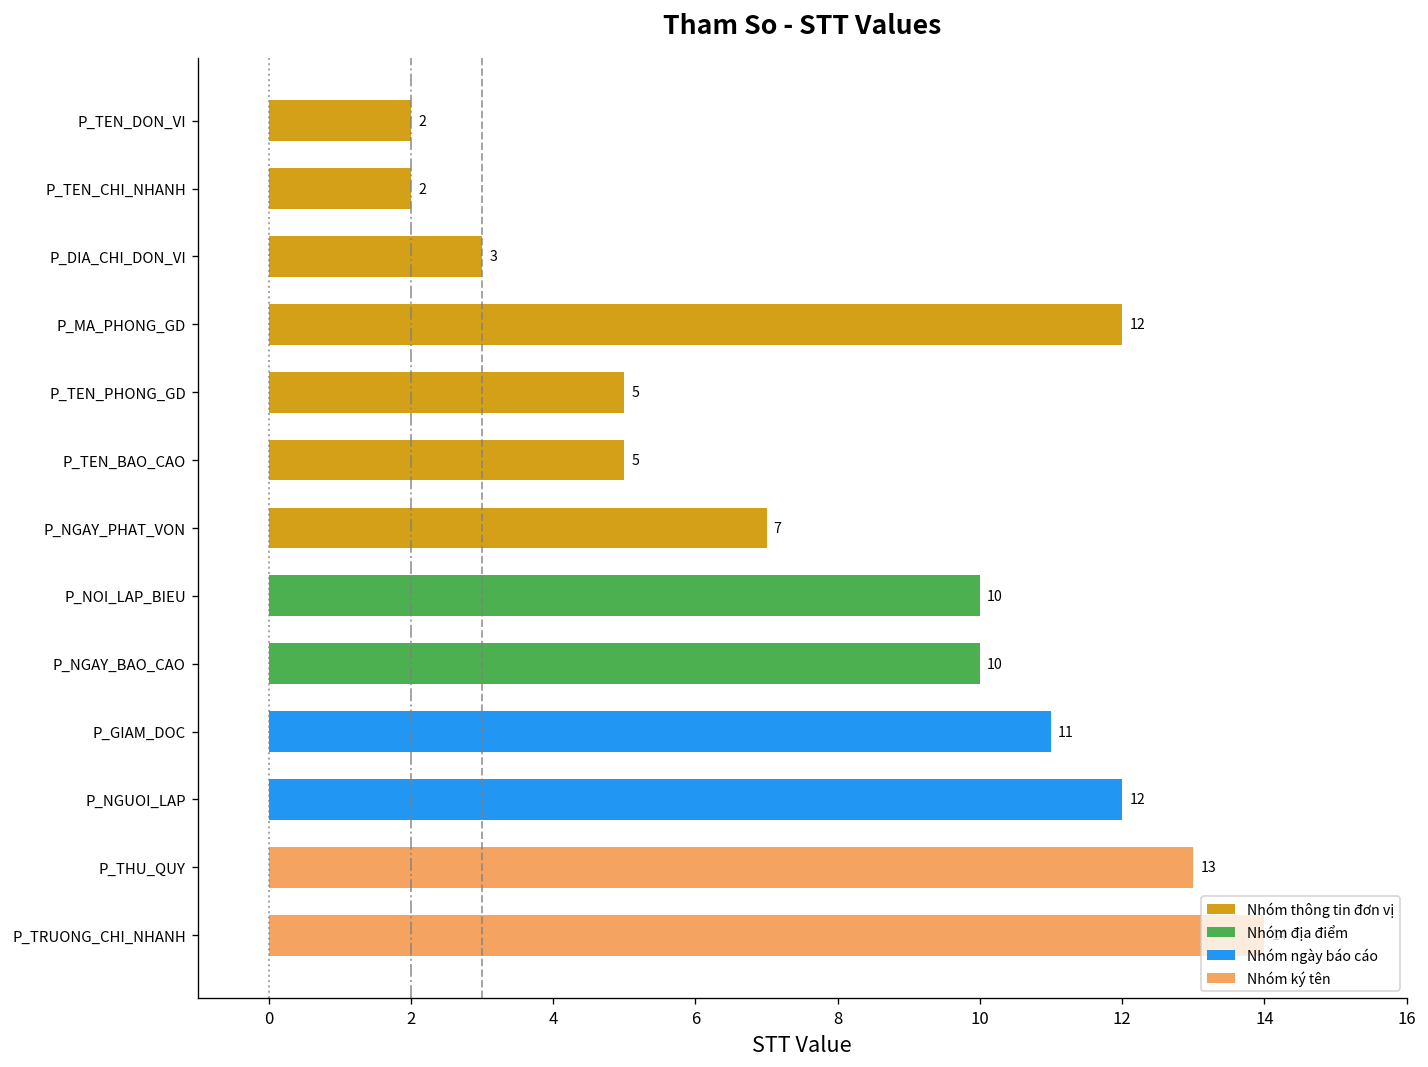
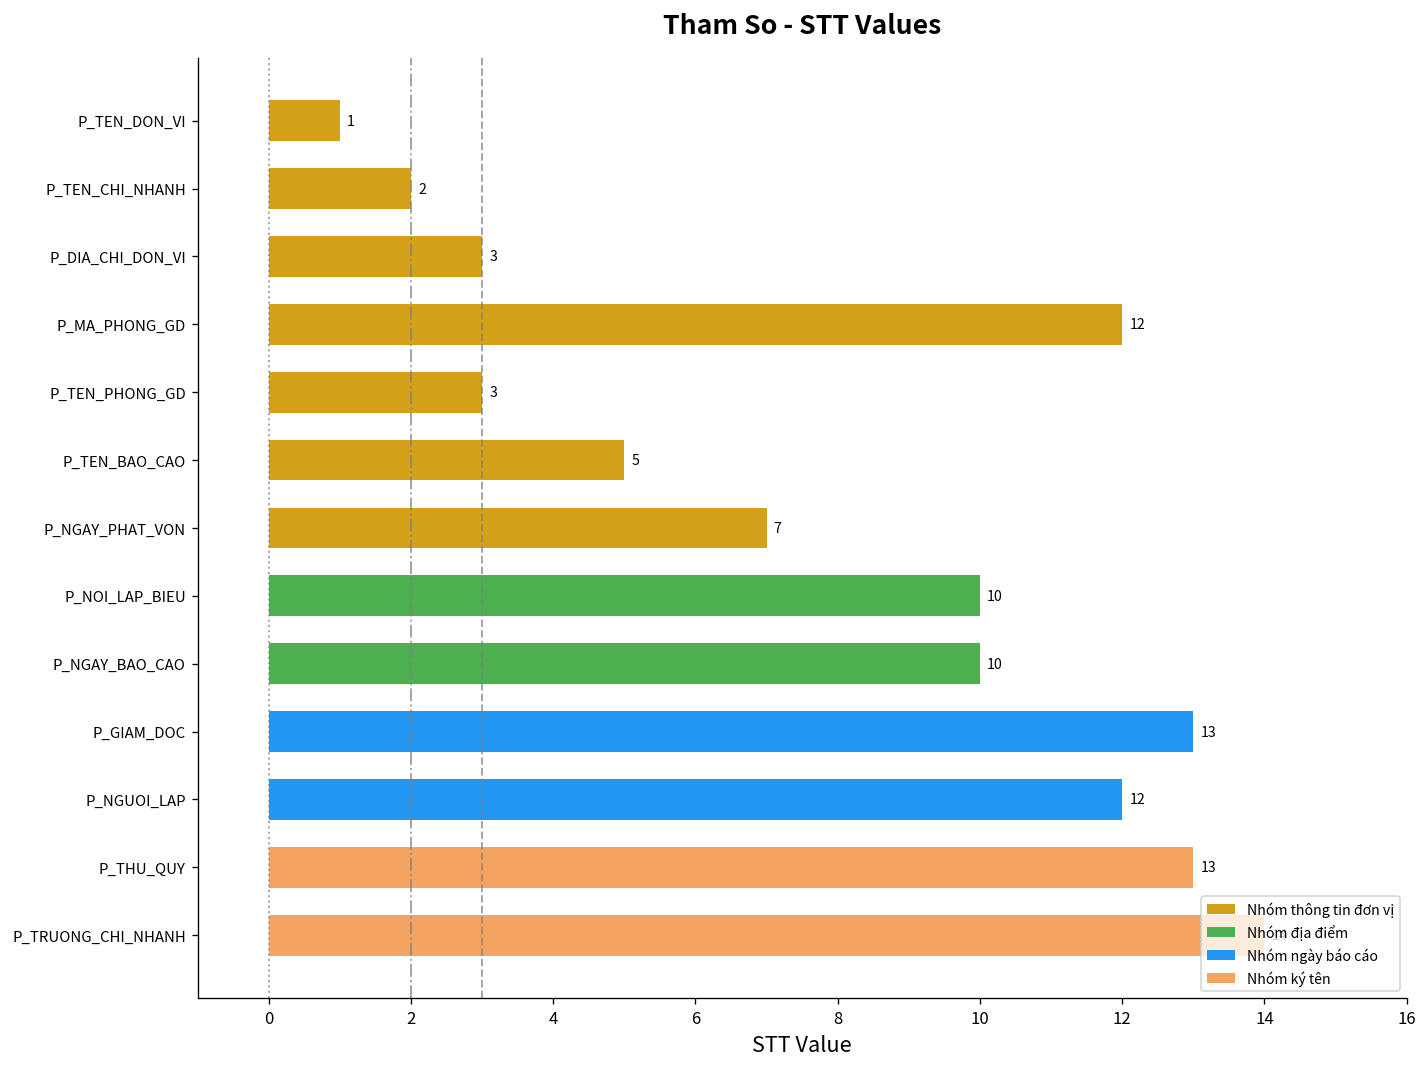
P_TEN_DON_VI: 2 -> 1
P_TEN_PHONG_GD: 5 -> 3
P_GIAM_DOC: 11 -> 13
